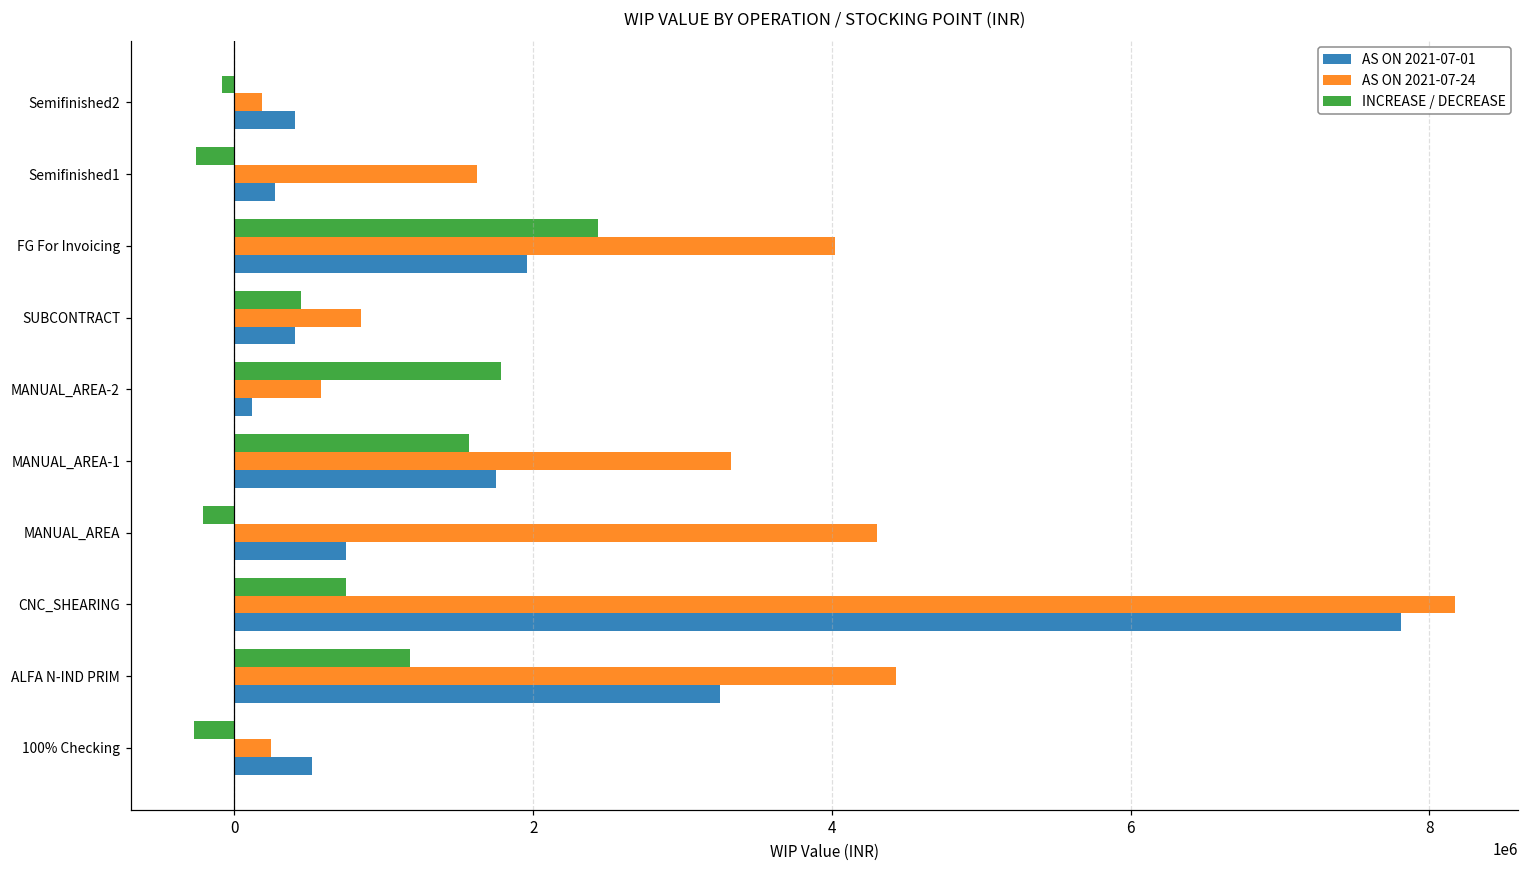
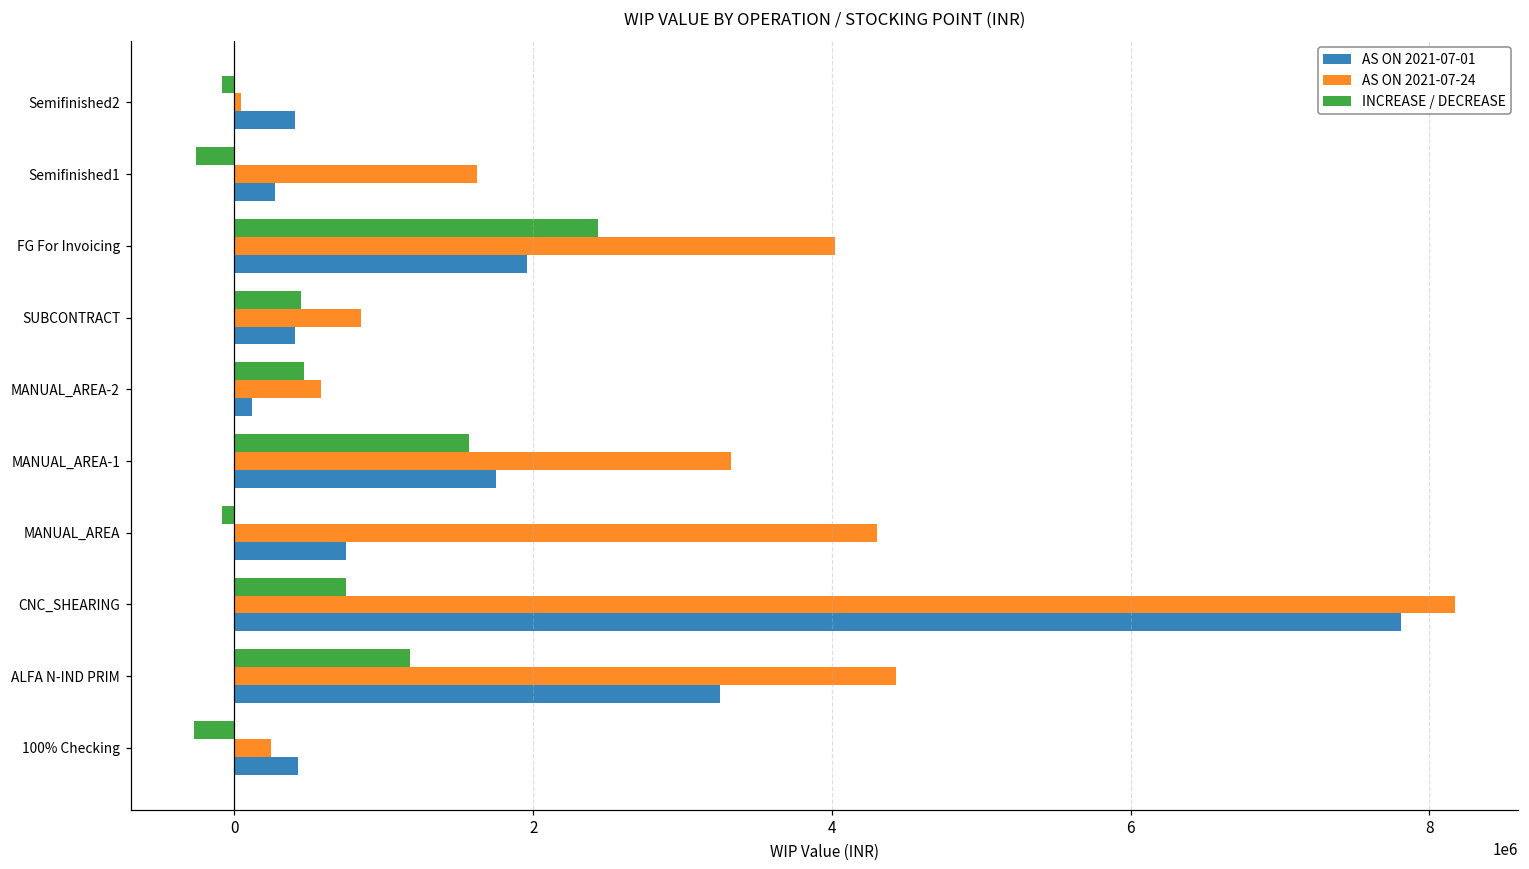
AS ON 2021-07-24, Semifinished2: 190000 -> 40000
INCREASE / DECREASE, MANUAL_AREA-2: 1780000 -> 470000
INCREASE / DECREASE, MANUAL_AREA: -210000 -> -90000
AS ON 2021-07-01, 100% Checking: 520000 -> 430000
